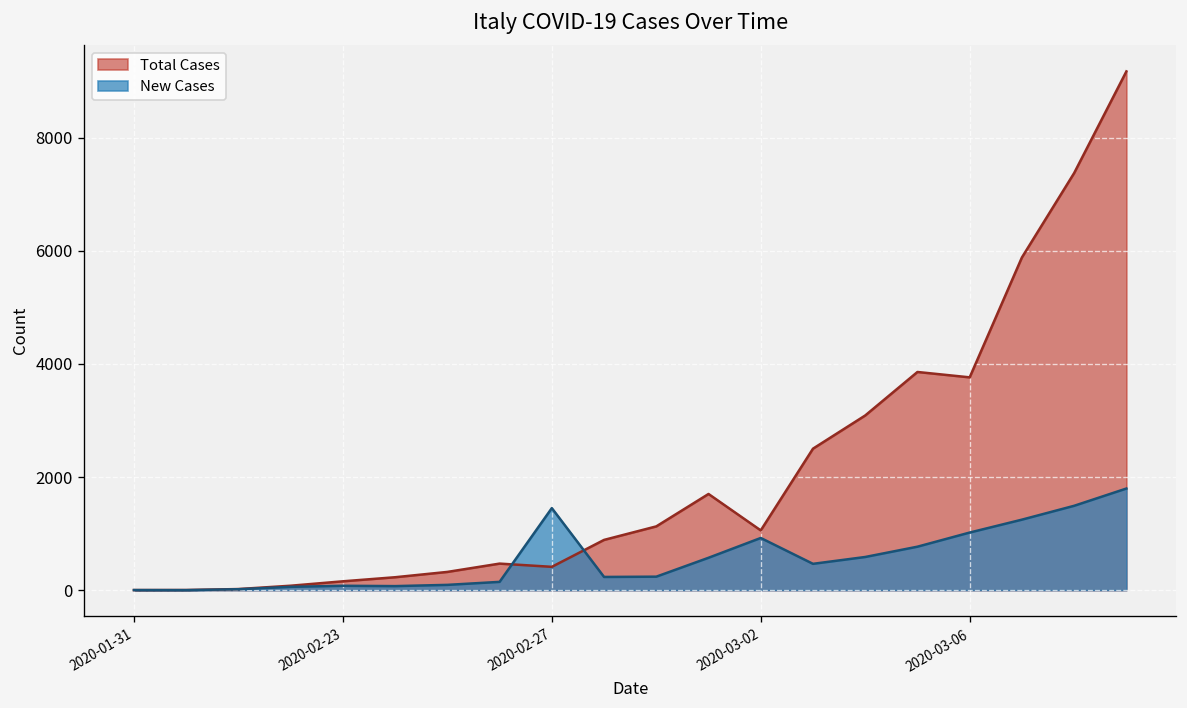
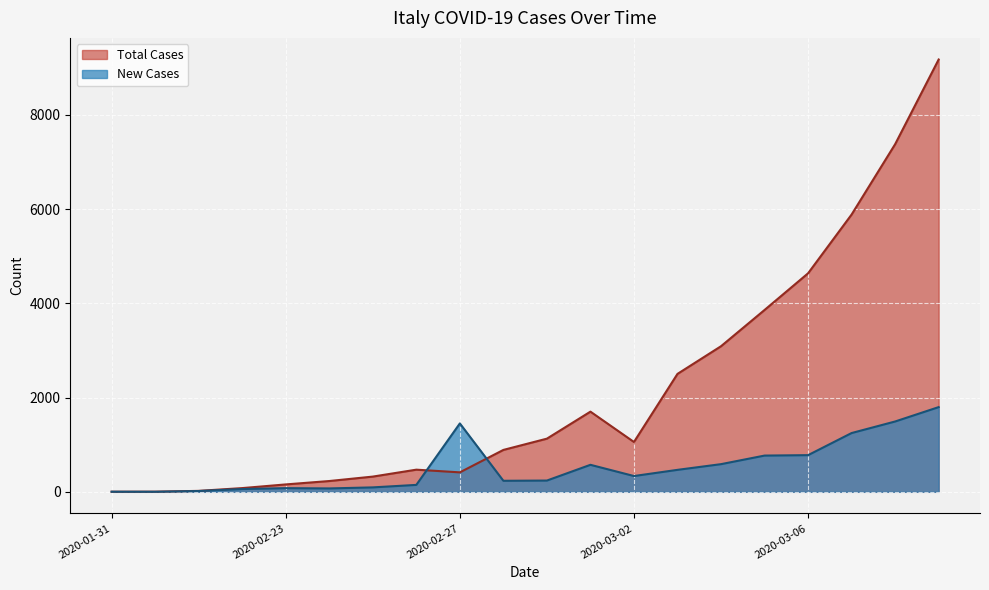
New Cases, 2020-03-02: 900 -> 300
Total Cases, 2020-03-06: 3800 -> 4600
New Cases, 2020-03-06: 1000 -> 800
